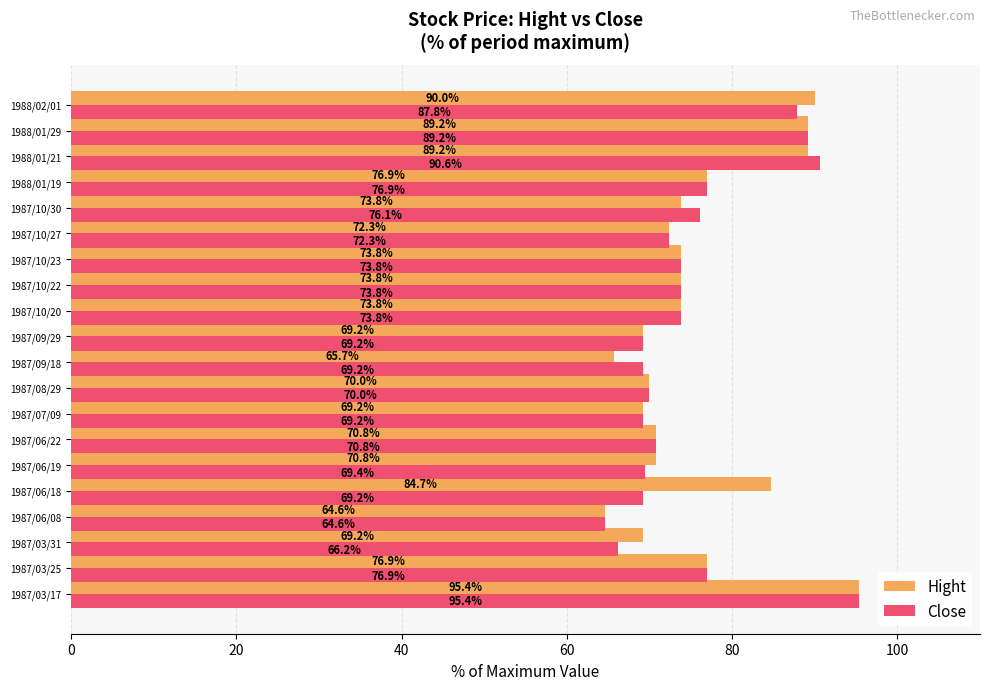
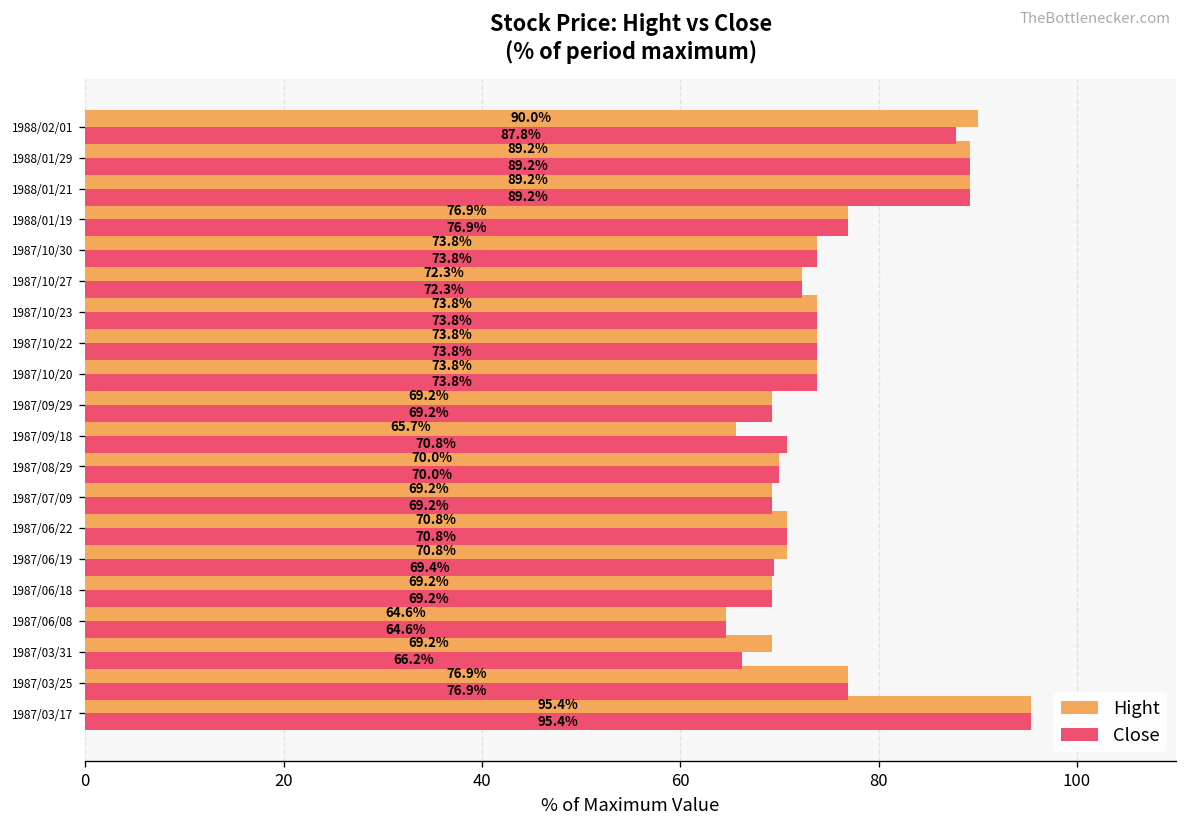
Close, 1988/01/21: 90.6% -> 89.2%
Close, 1987/10/30: 76.1% -> 73.8%
Close, 1987/09/18: 69.2% -> 70.8%
Hight, 1987/06/18: 84.7% -> 69.2%
